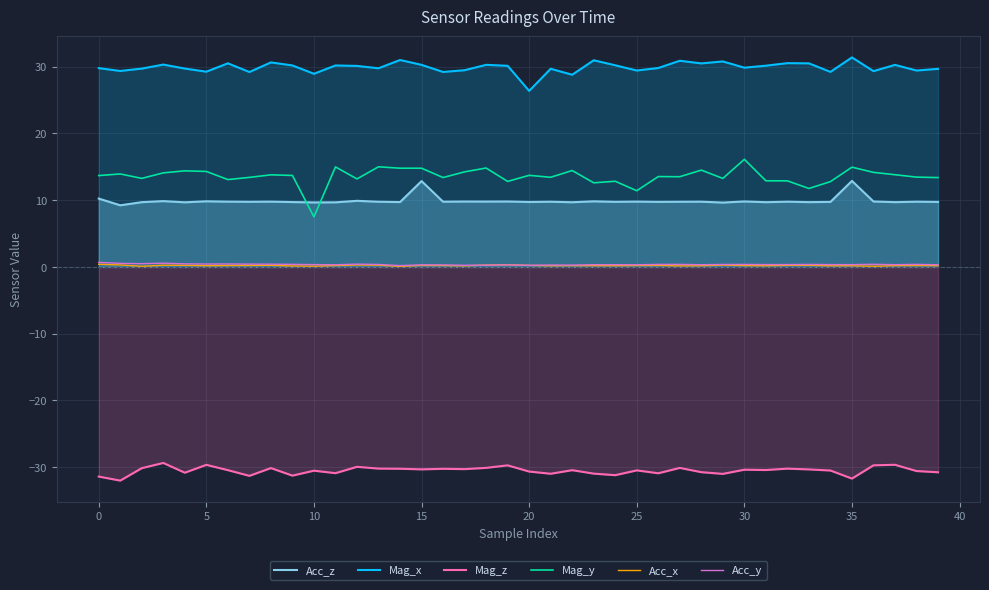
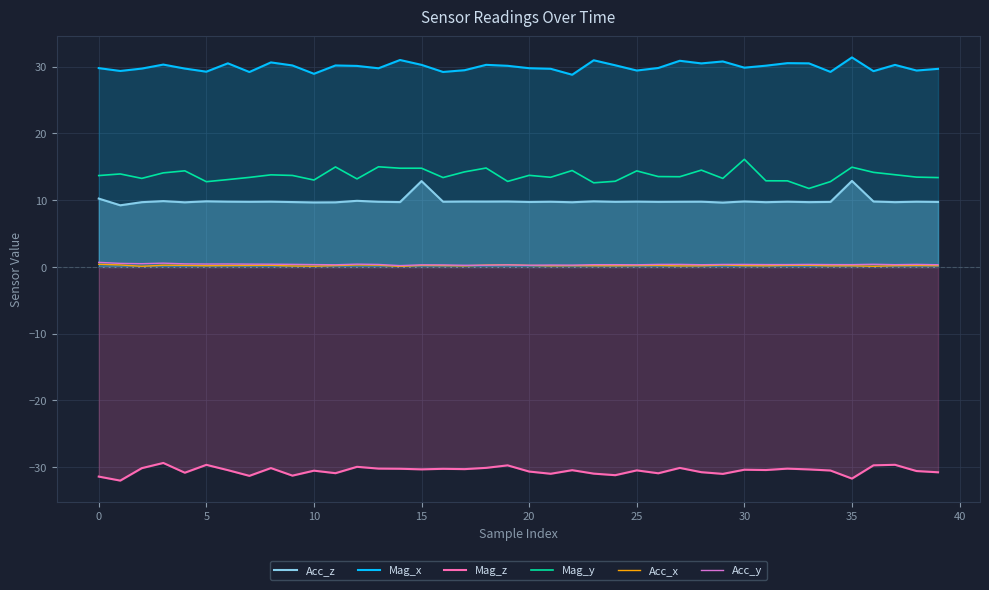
Mag_y, 5: 14 -> 13
Mag_y, 10: 8 -> 13
Mag_x, 20: 26 -> 30
Mag_y, 25: 11 -> 14
